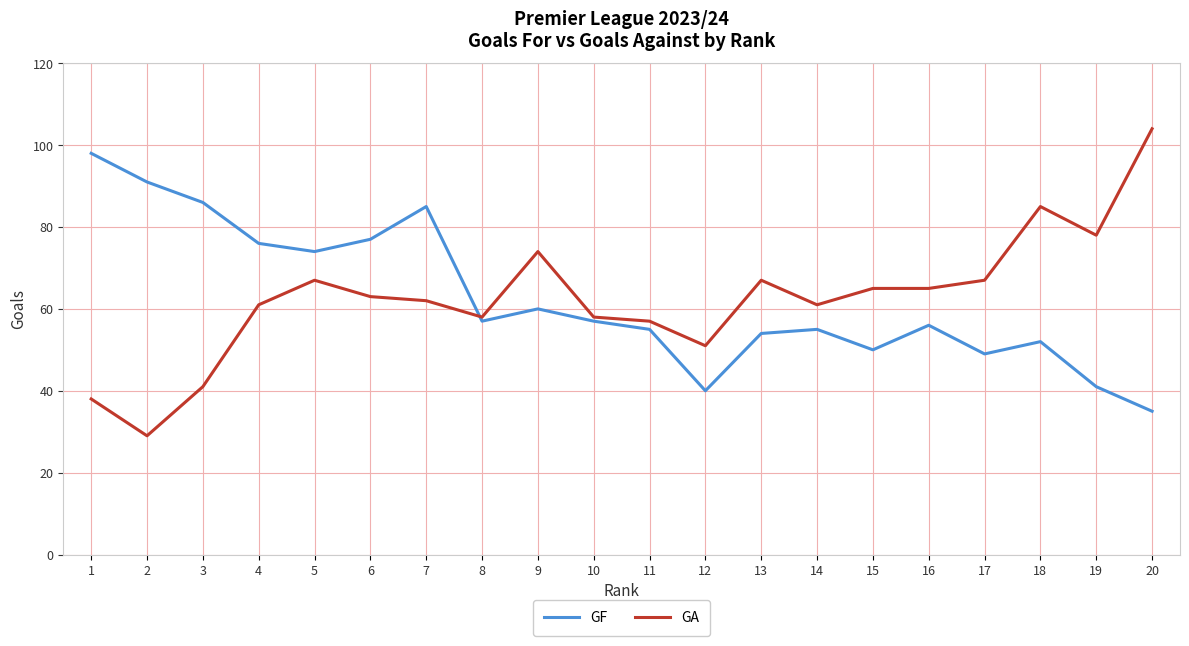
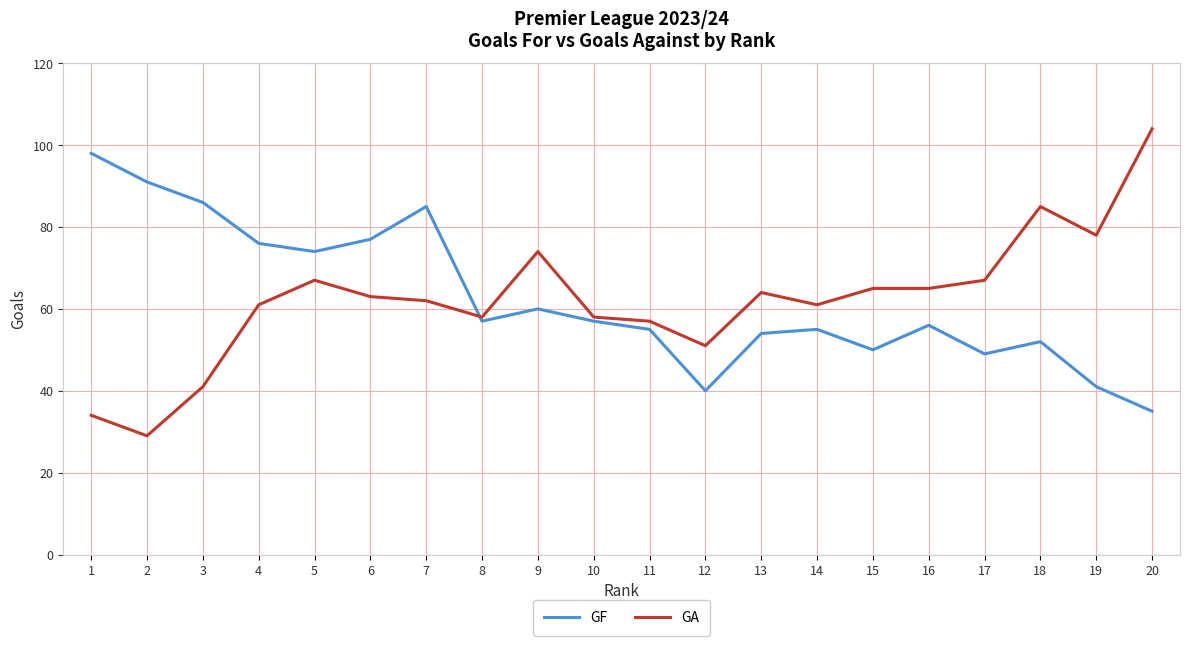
GA, 1: 38 -> 34
GA, 13: 67 -> 64
